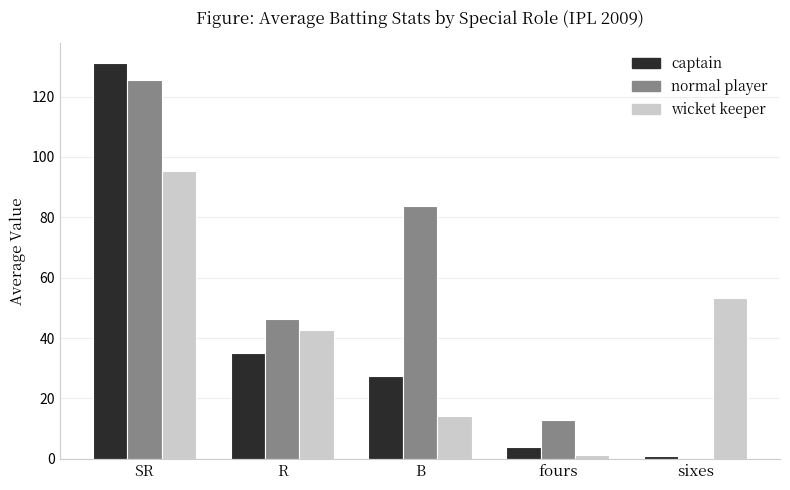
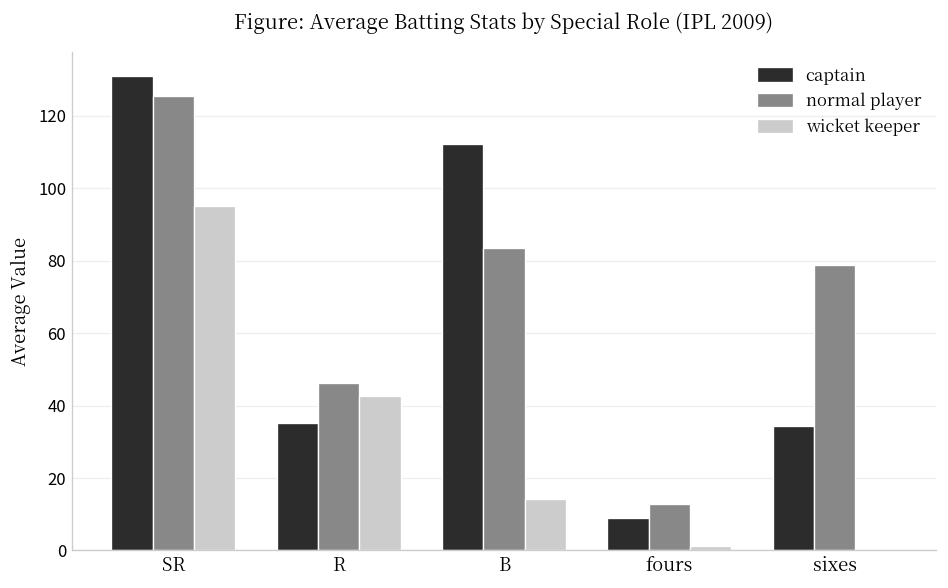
captain, B: 27 -> 112
captain, fours: 4 -> 9
captain, sixes: 1 -> 34
normal player, sixes: 0 -> 79
wicket keeper, sixes: 53 -> 0
